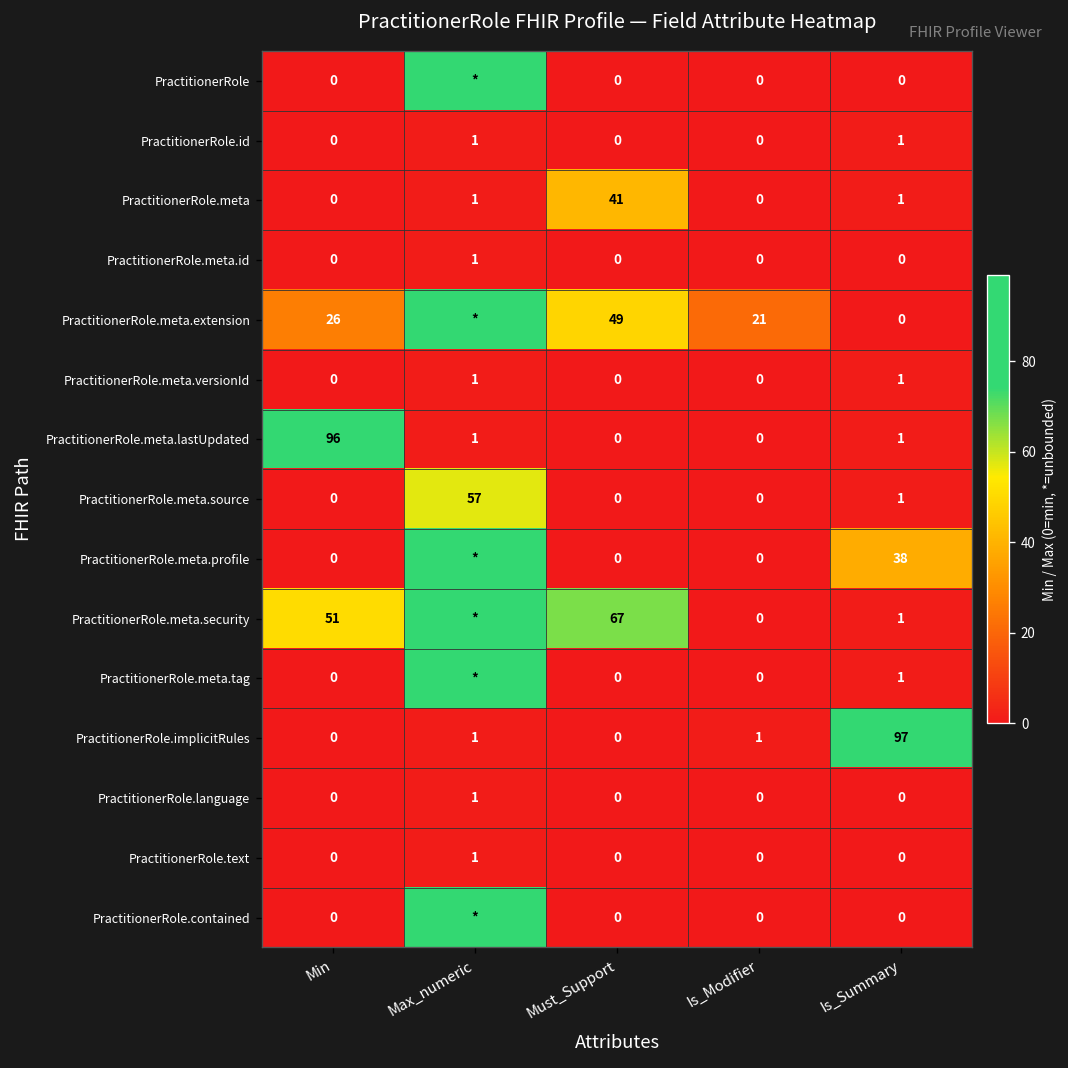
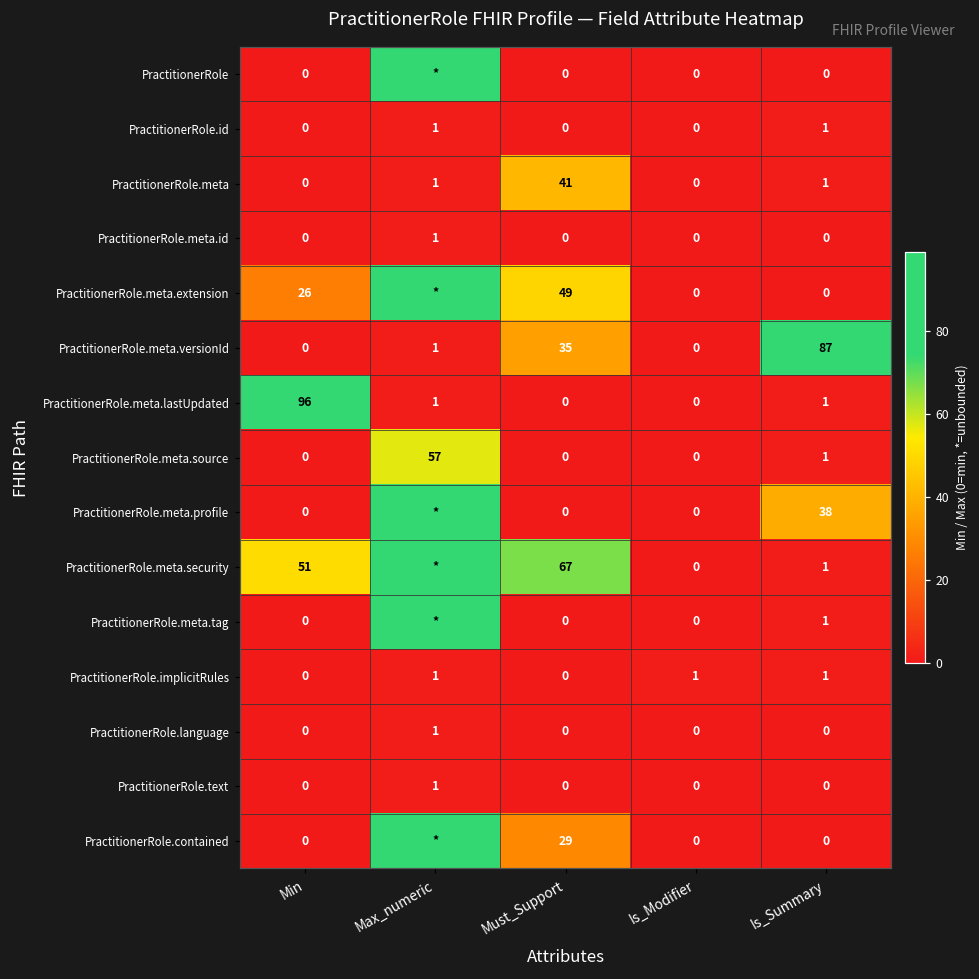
PractitionerRole.meta.extension, Is_Modifier: 21 -> 0
PractitionerRole.meta.versionId, Must_Support: 0 -> 35
PractitionerRole.meta.versionId, Is_Summary: 1 -> 87
PractitionerRole.implicitRules, Is_Summary: 97 -> 1
PractitionerRole.contained, Must_Support: 0 -> 29
